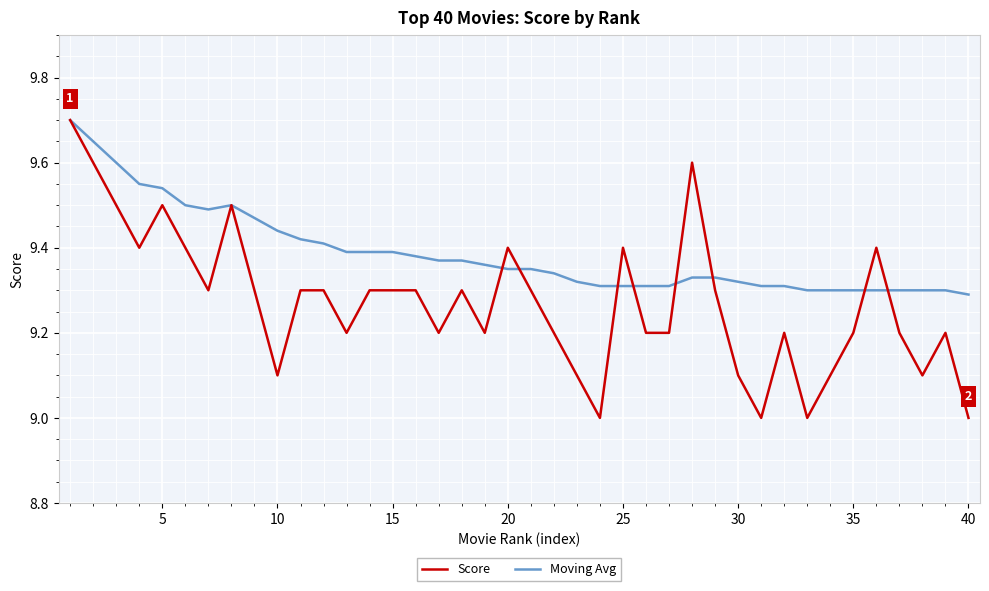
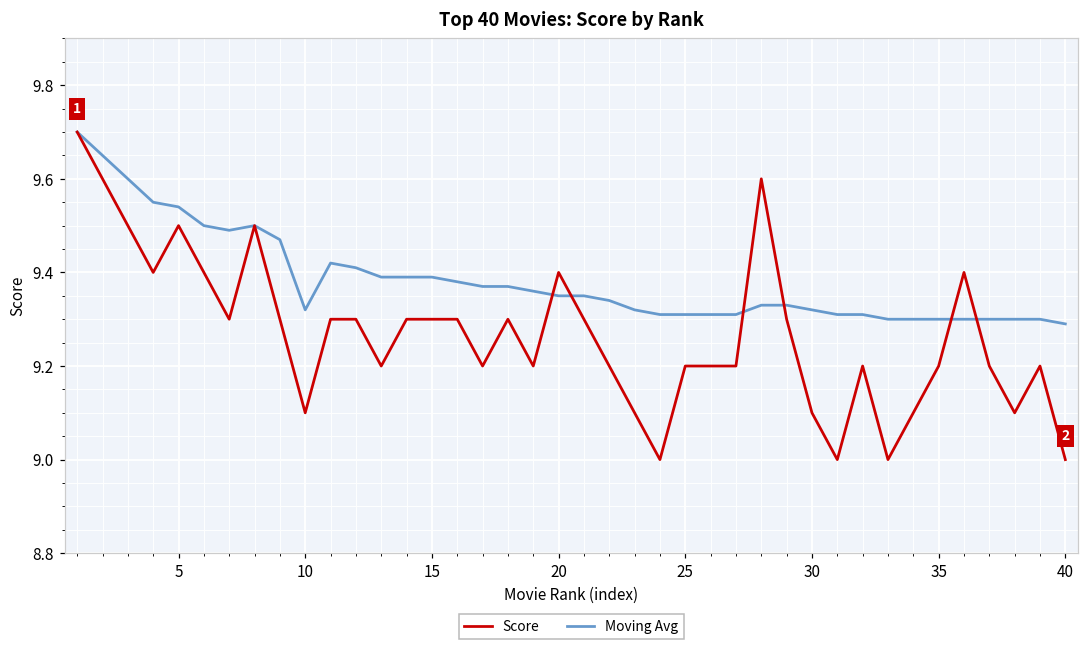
Moving Avg, 10: 9.44 -> 9.32
Score, 25: 9.4 -> 9.2
